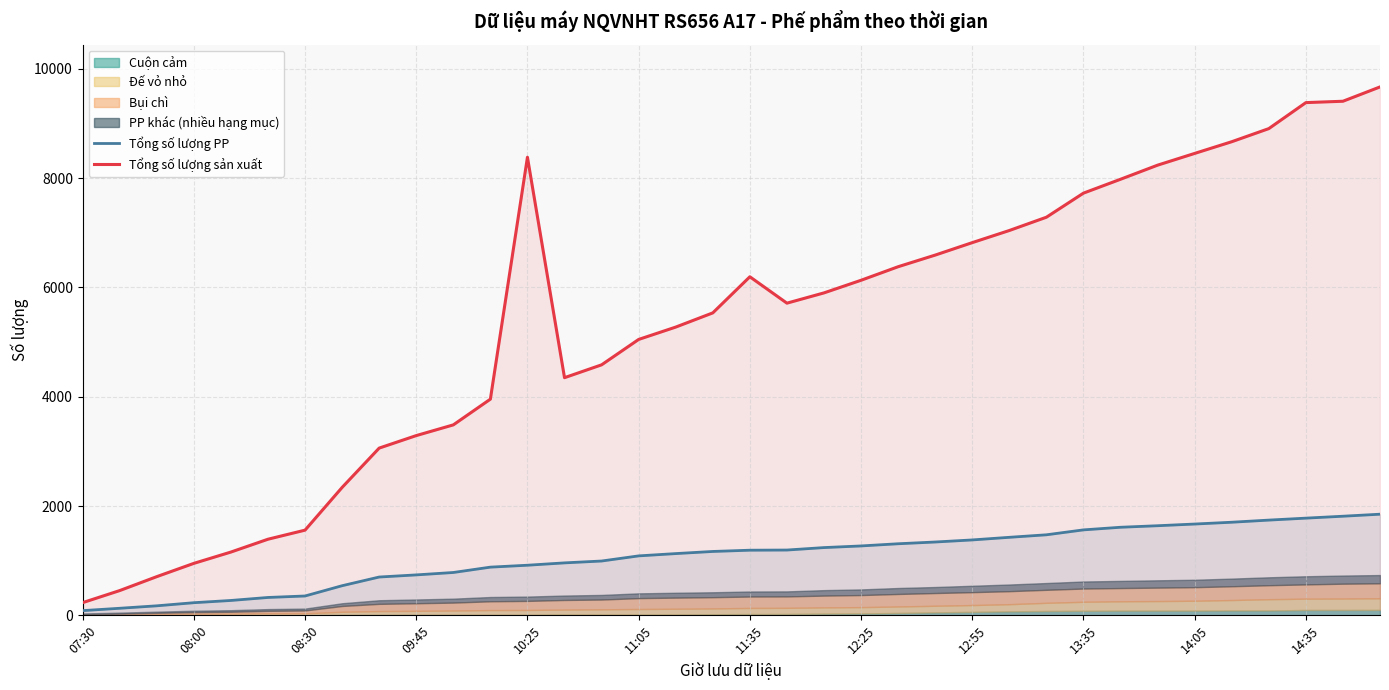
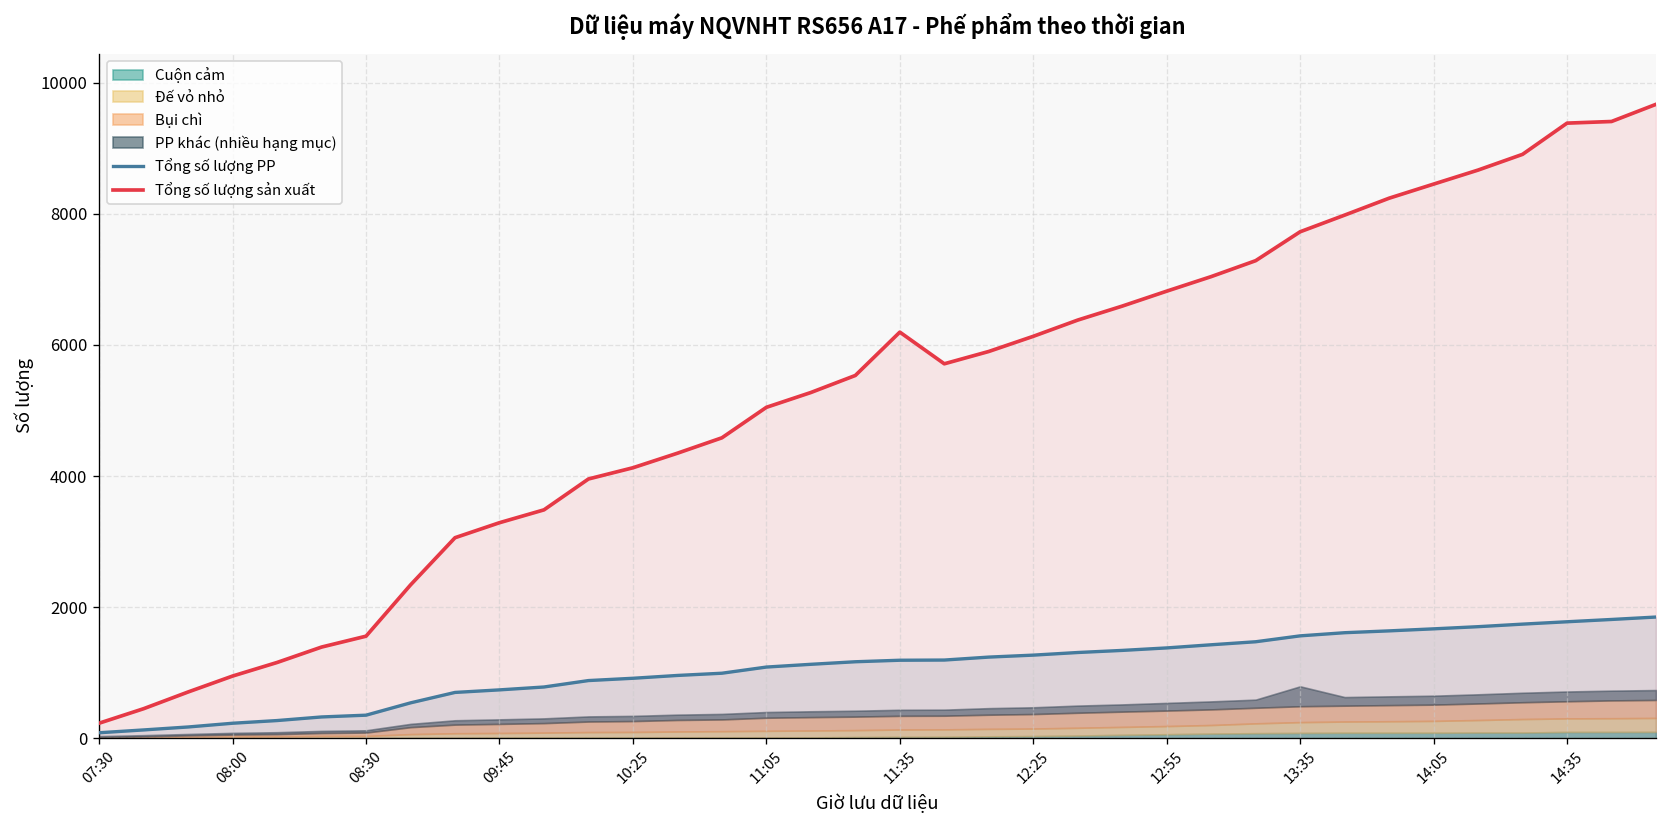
Tổng số lượng sản xuất, 10:25: 8400 -> 4100
PP khác (nhiều hạng mục), 13:35: 100 -> 300
